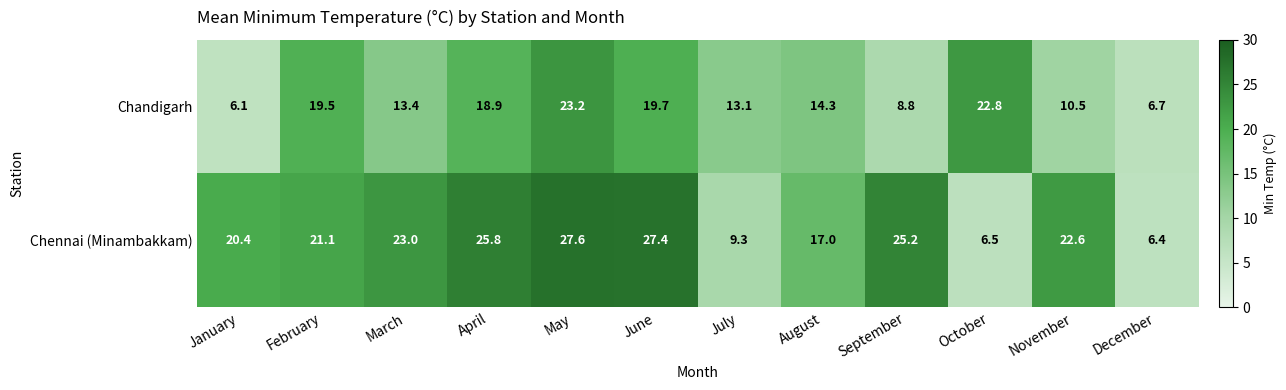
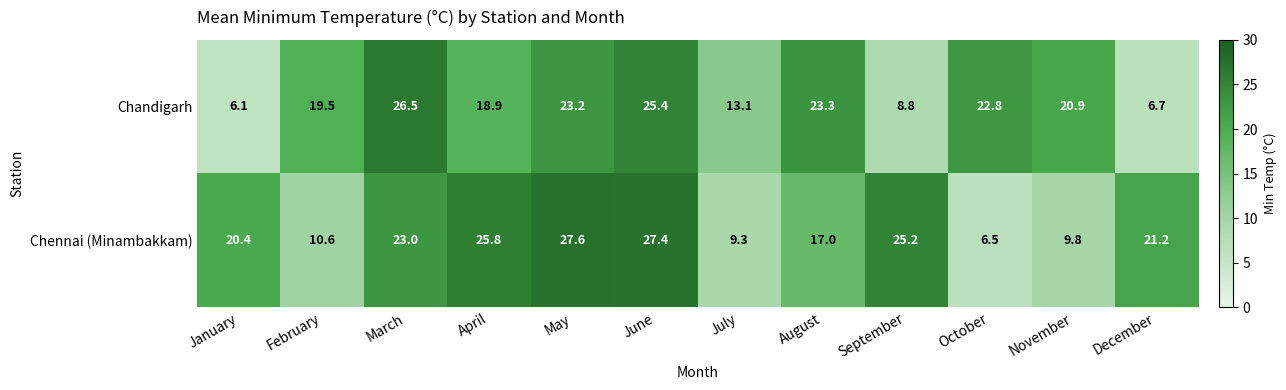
Chandigarh, March: 13.4 -> 26.5
Chandigarh, June: 19.7 -> 25.4
Chandigarh, August: 14.3 -> 23.3
Chandigarh, November: 10.5 -> 20.9
Chennai (Minambakkam), February: 21.1 -> 10.6
Chennai (Minambakkam), November: 22.6 -> 9.8
Chennai (Minambakkam), December: 6.4 -> 21.2
